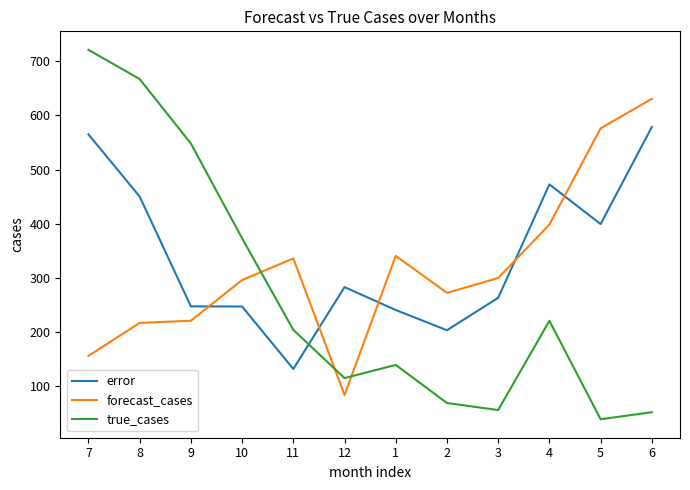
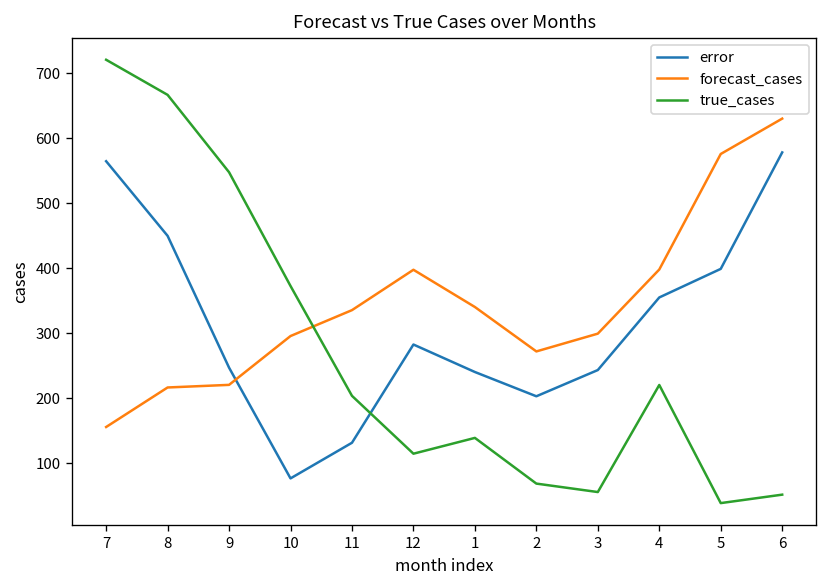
error, 10: 250 -> 80
forecast_cases, 12: 80 -> 400
error, 3: 260 -> 240
error, 4: 470 -> 360
